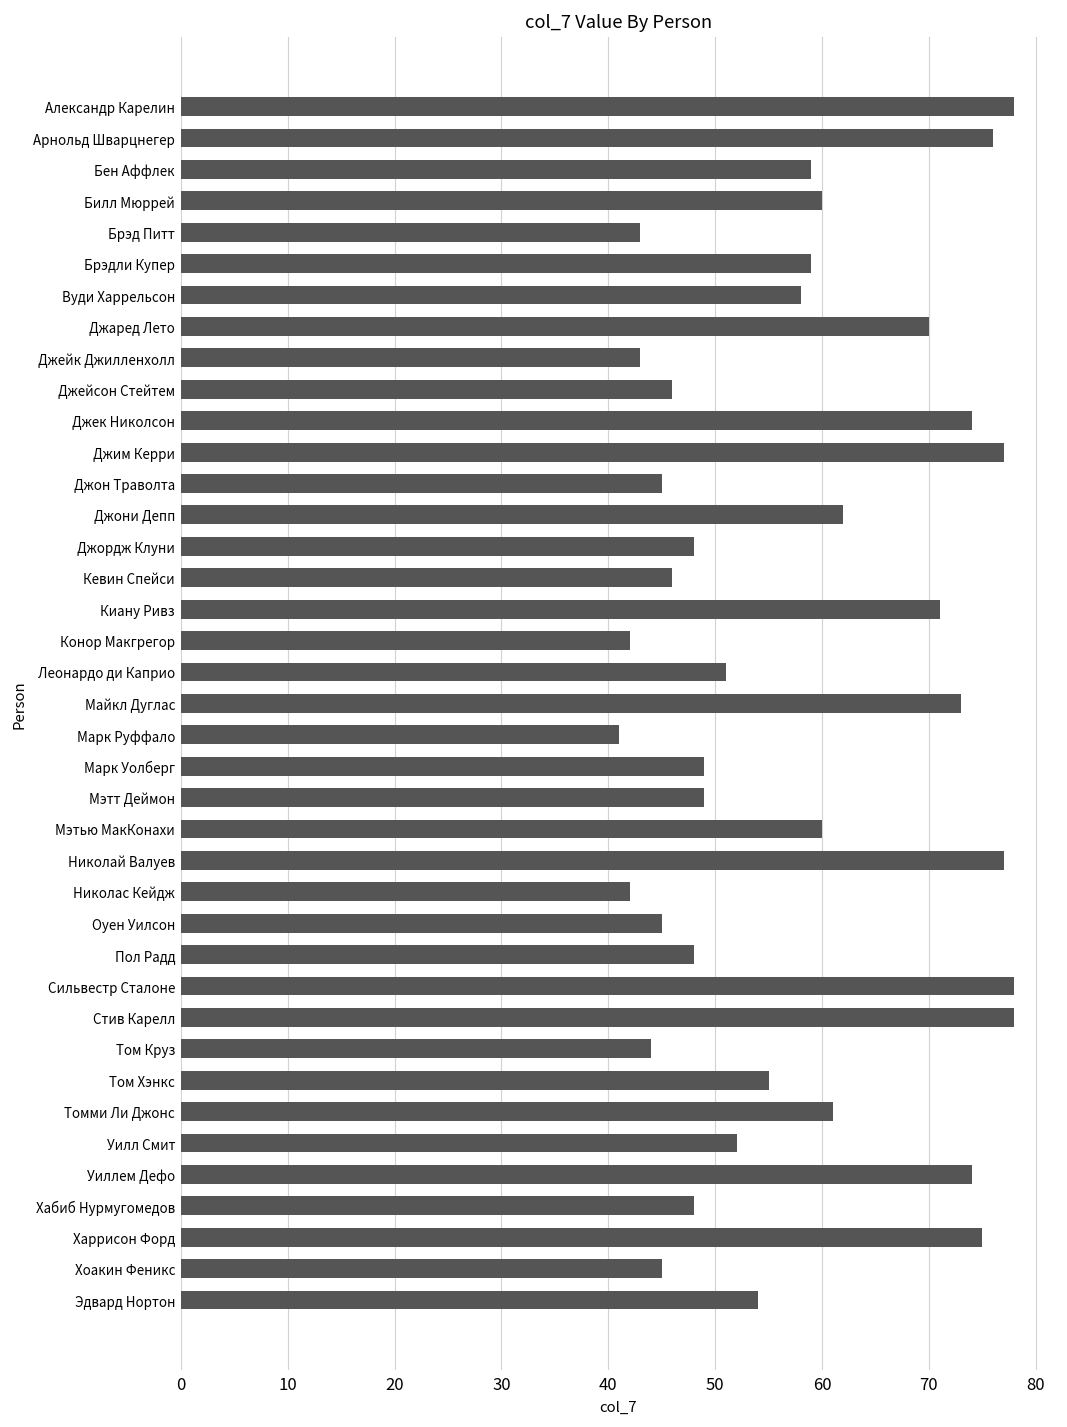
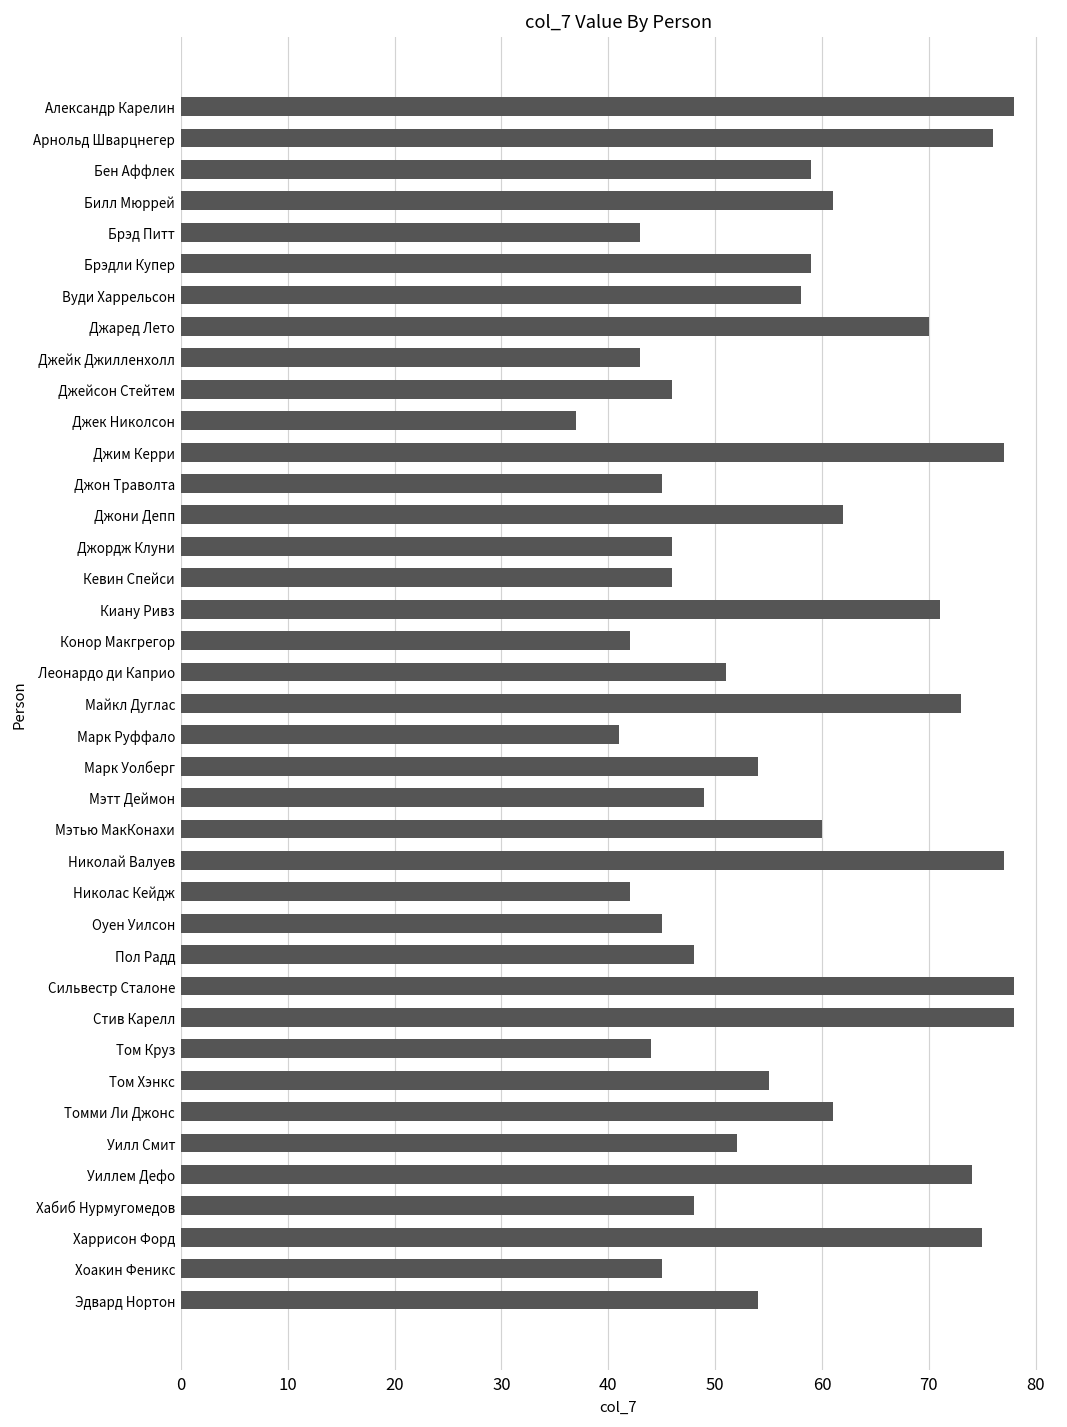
Билл Мюррей: 60 -> 61
Джек Николсон: 74 -> 37
Джордж Клуни: 48 -> 46
Марк Уолберг: 49 -> 54
